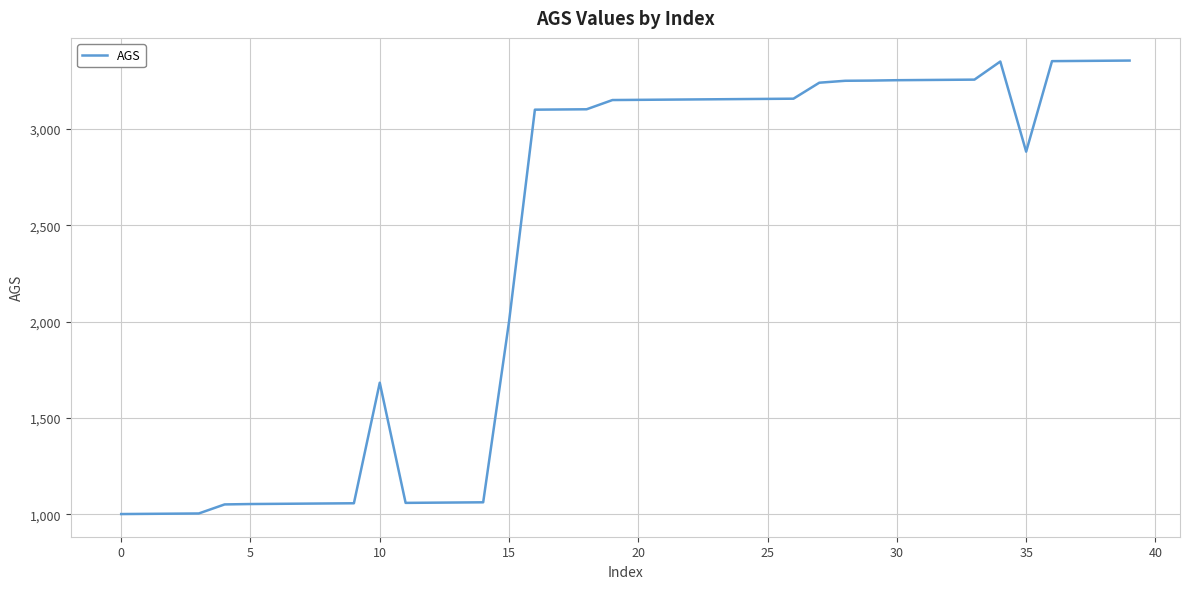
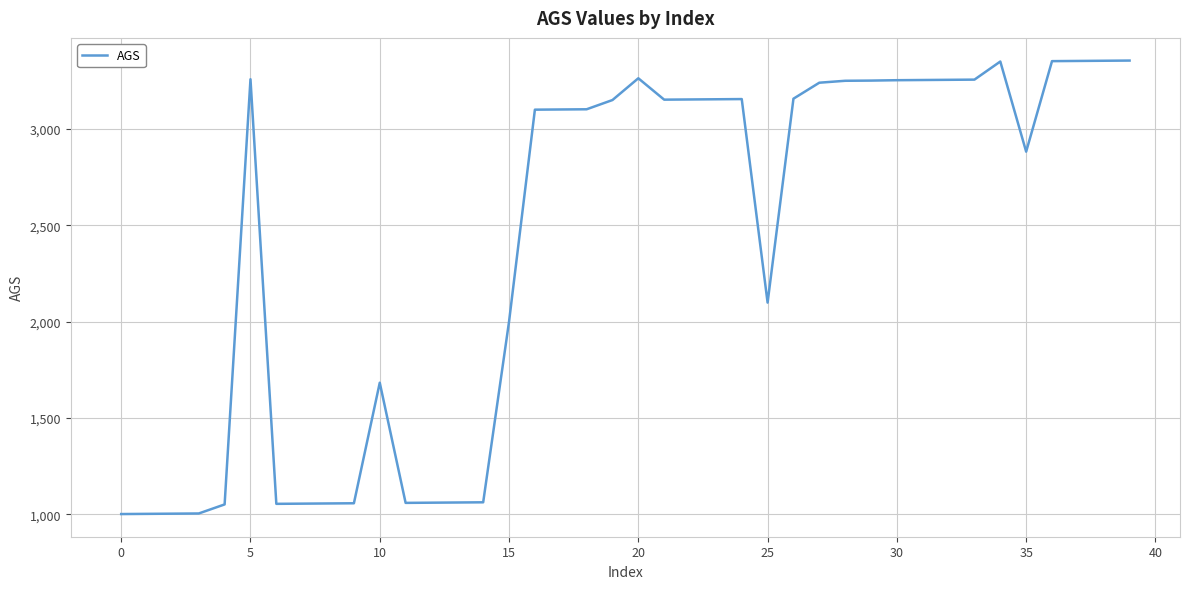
5: 1,050 -> 3,260
20: 3,150 -> 3,260
25: 3,160 -> 2,100
